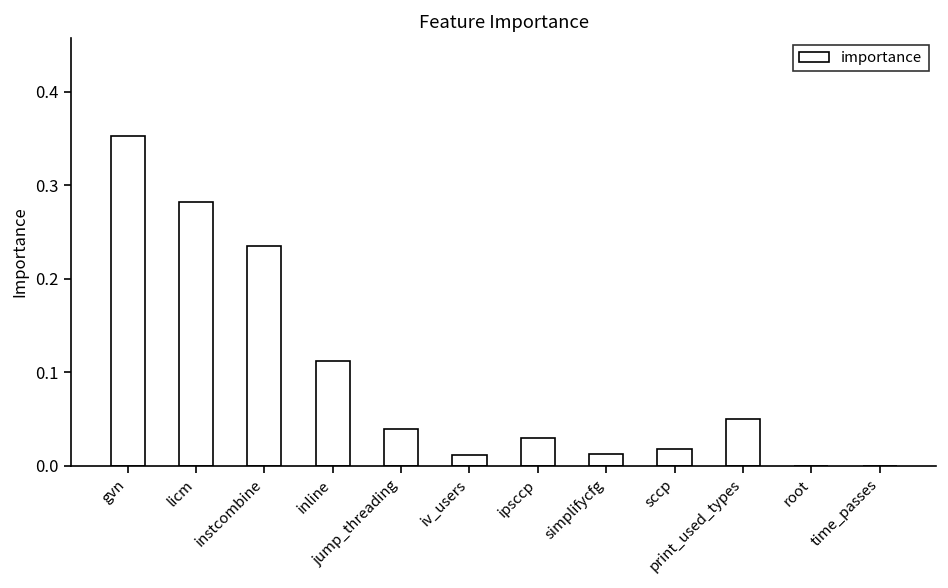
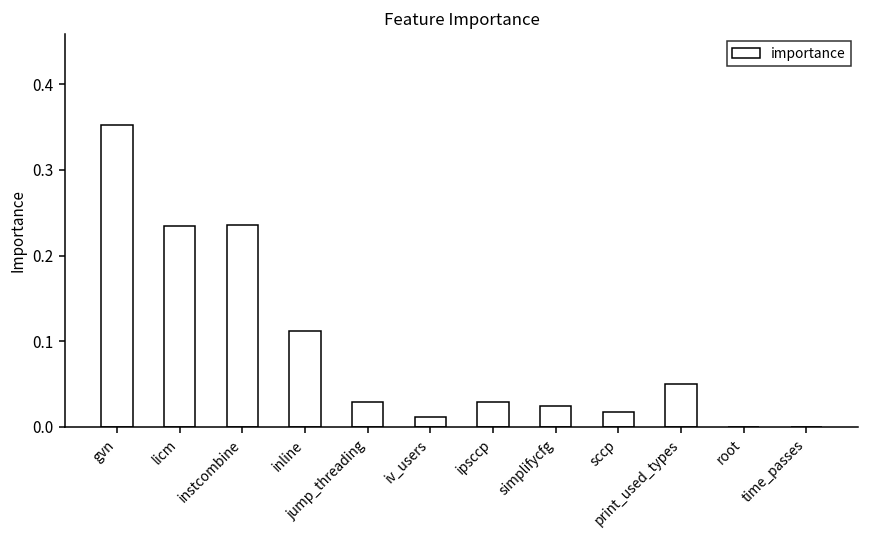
licm: 0.28 -> 0.23
jump_threading: 0.04 -> 0.03
simplifycfg: 0.01 -> 0.02
